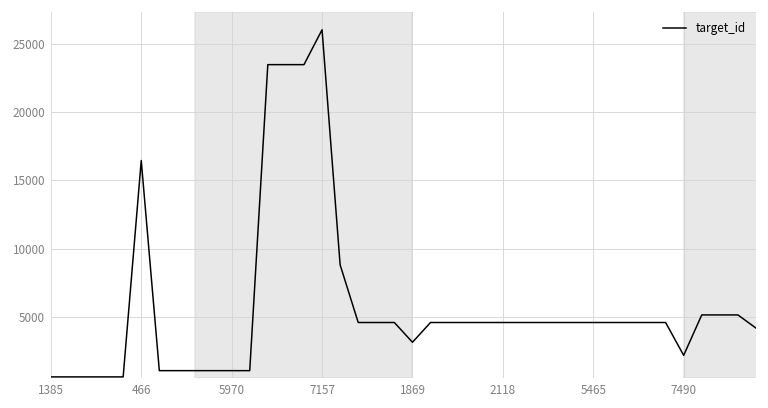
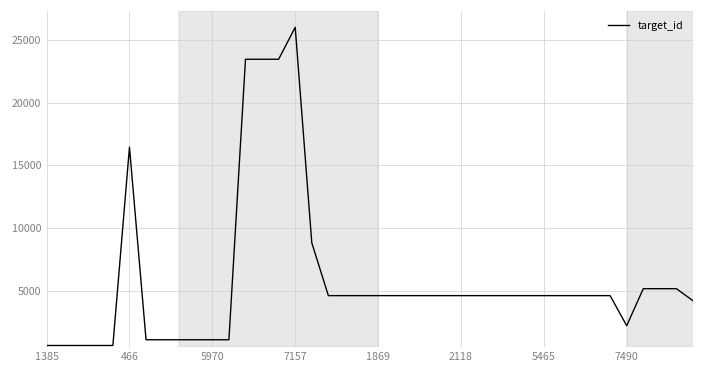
1869: 3200 -> 4600
